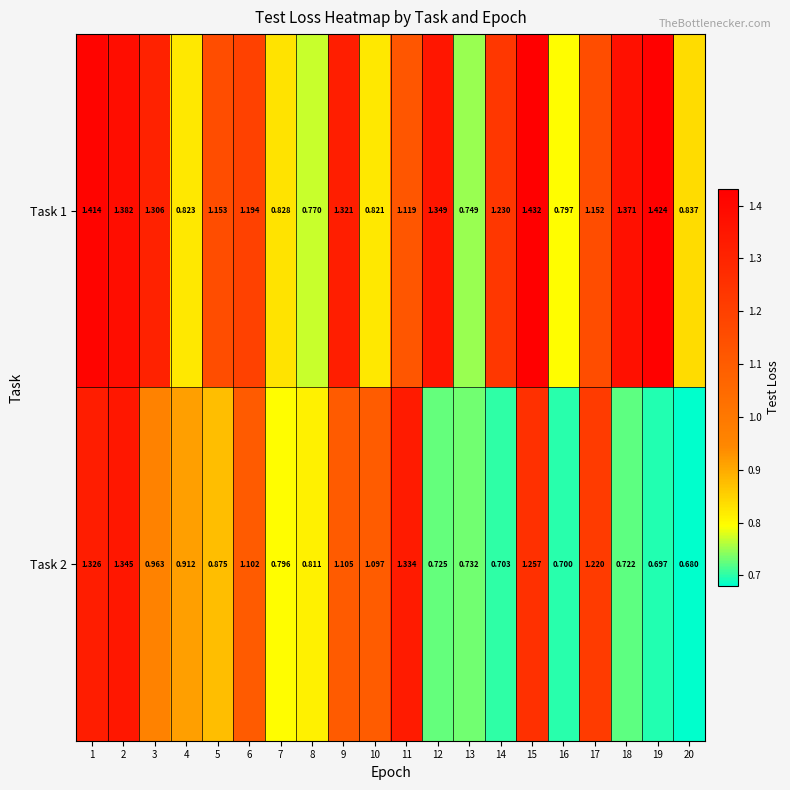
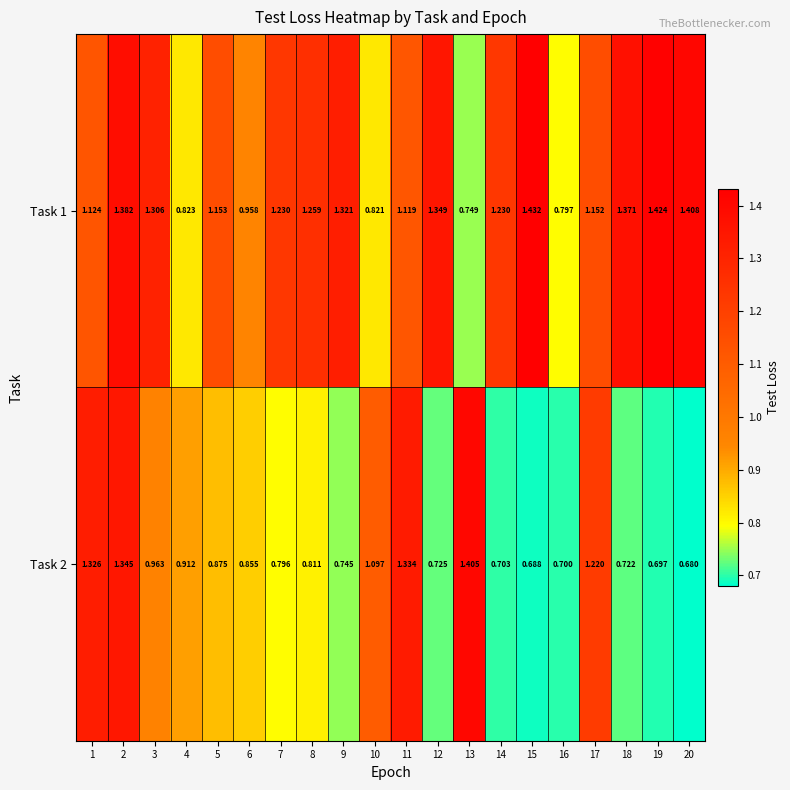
Task 1, 1: 1.414 -> 1.124
Task 1, 6: 1.194 -> 0.958
Task 1, 7: 0.828 -> 1.230
Task 1, 8: 0.770 -> 1.259
Task 1, 20: 0.837 -> 1.408
Task 2, 6: 1.102 -> 0.855
Task 2, 9: 1.105 -> 0.745
Task 2, 13: 0.732 -> 1.405
Task 2, 15: 1.257 -> 0.688
